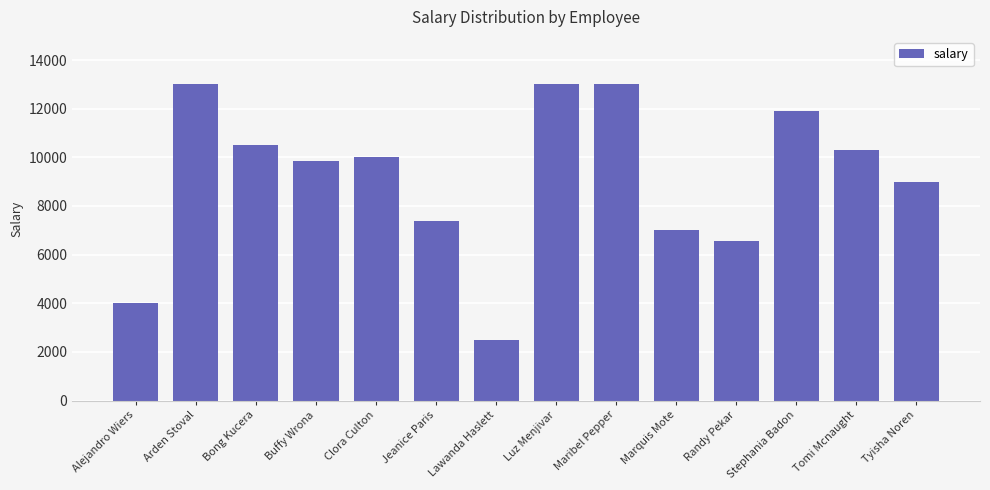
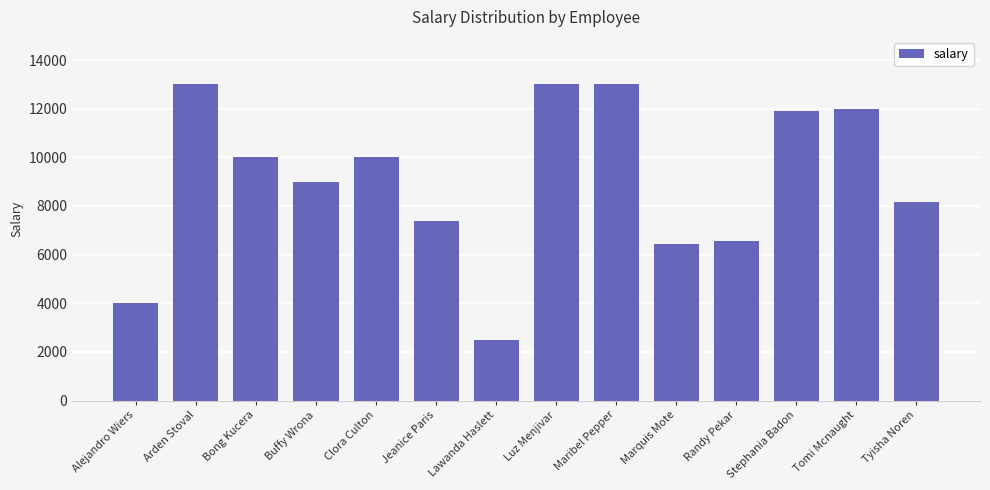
Bong Kucera: 10500 -> 10000
Buffy Wrona: 9800 -> 9000
Marquis Mote: 7000 -> 6400
Tomi Mcnaught: 10300 -> 12000
Tyisha Noren: 9000 -> 8200
